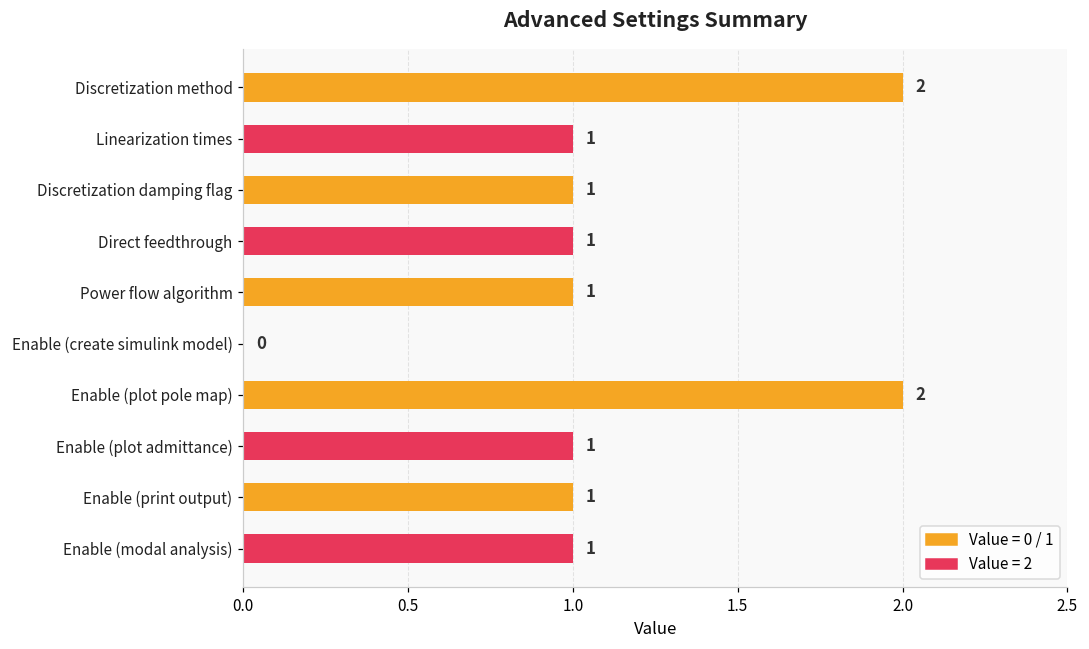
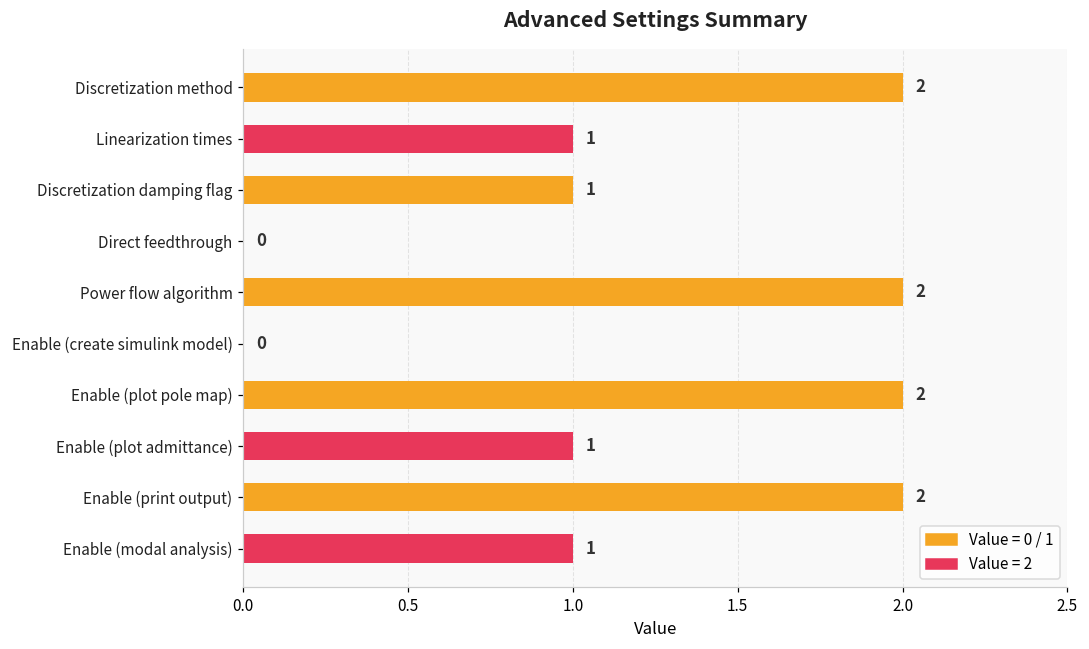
Direct feedthrough: 1 -> 0
Power flow algorithm: 1 -> 2
Enable (print output): 1 -> 2
